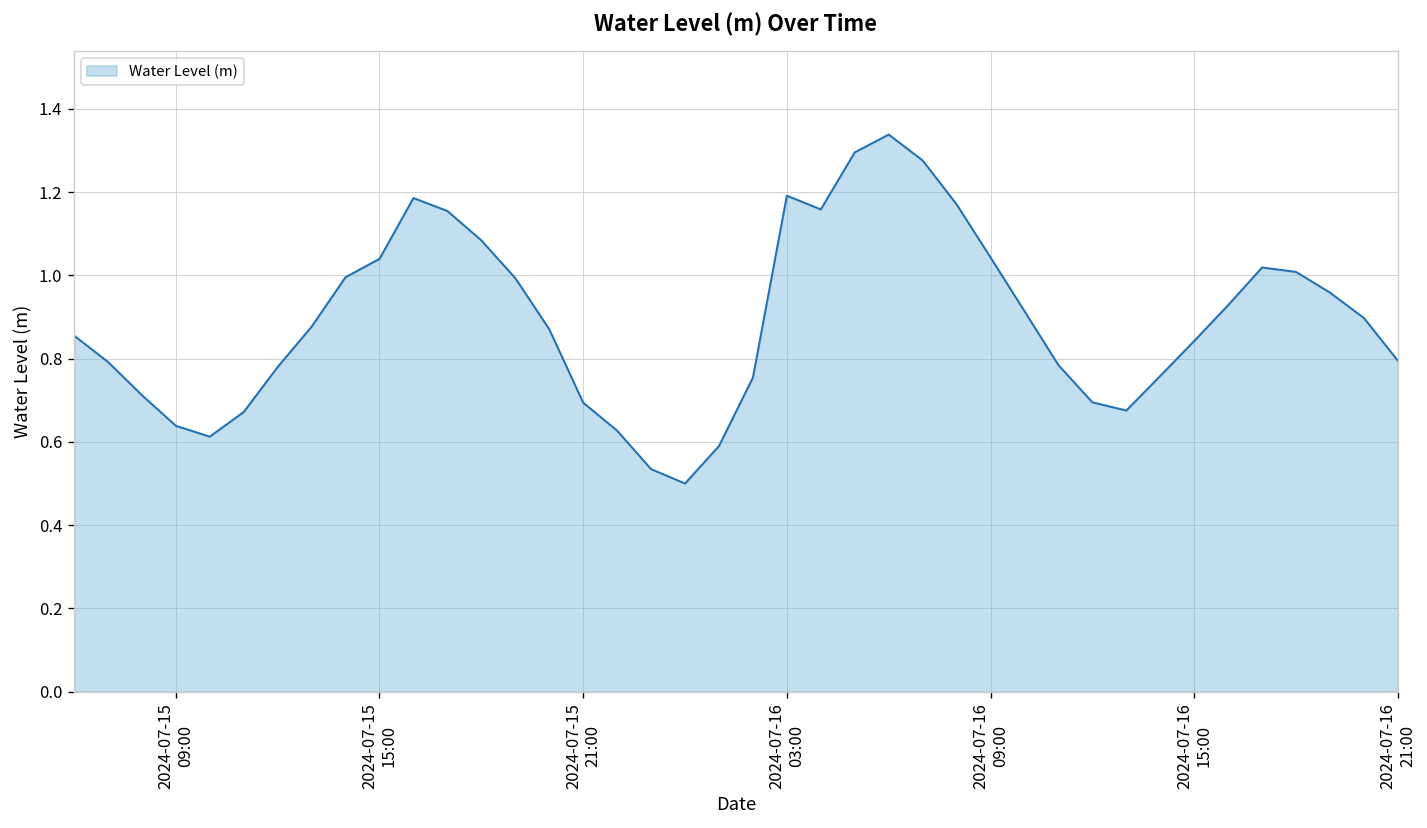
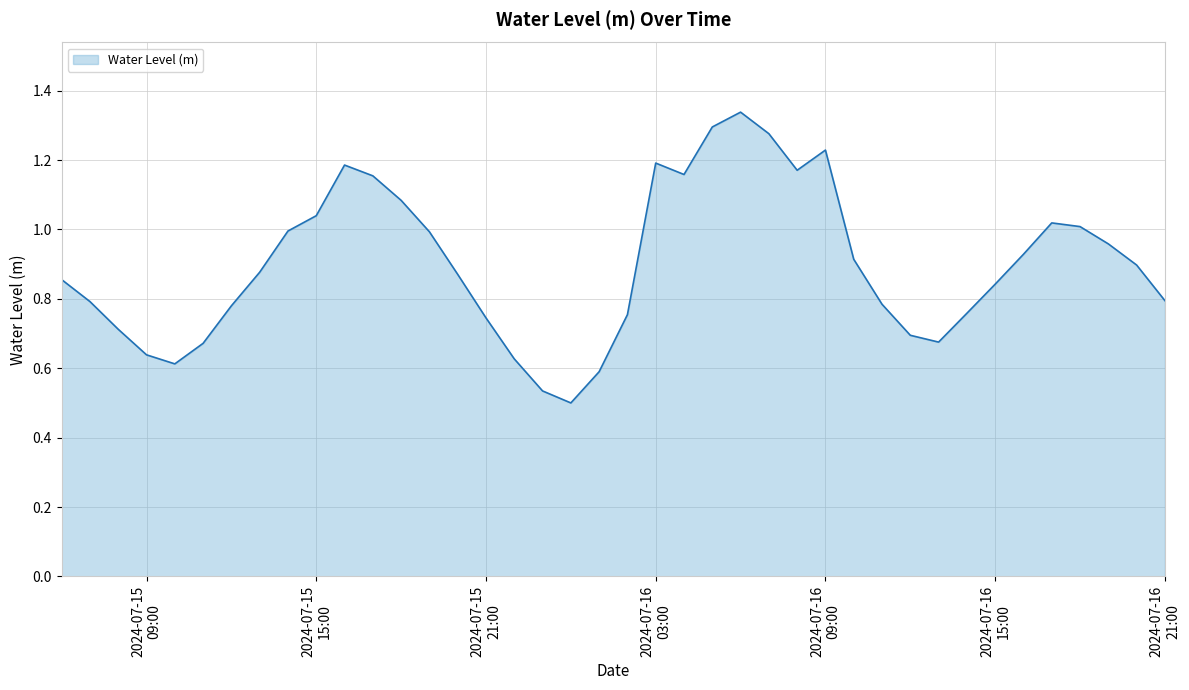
2024-07-15 21:00: 0.69 -> 0.75
2024-07-16 09:00: 1.04 -> 1.23
